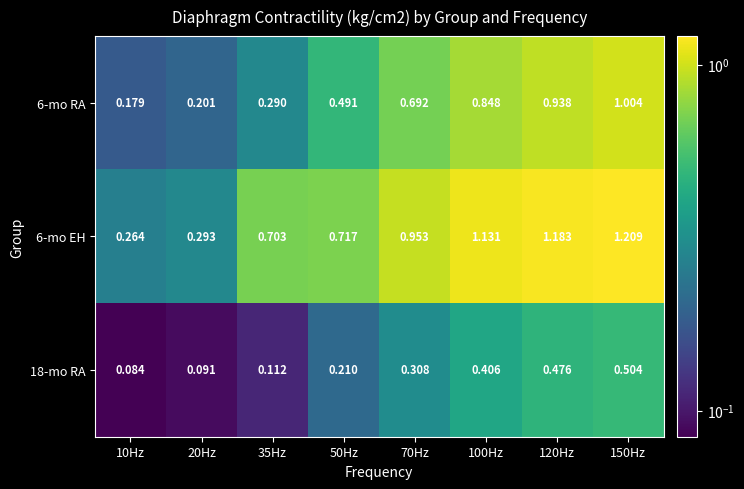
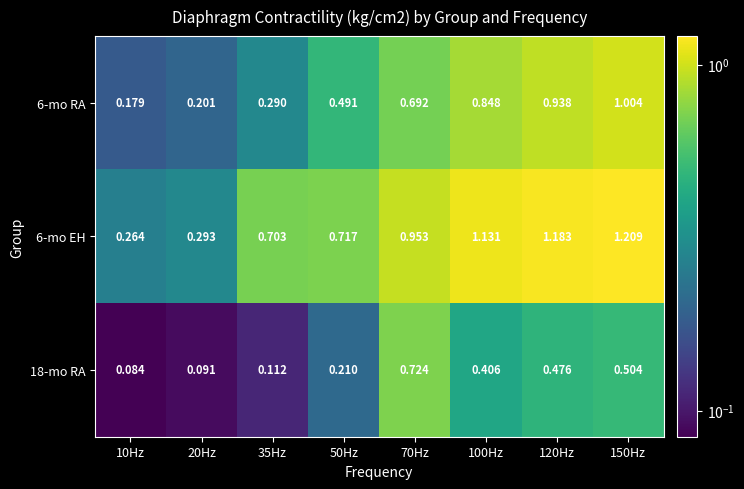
18-mo RA, 70Hz: 0.308 -> 0.724
